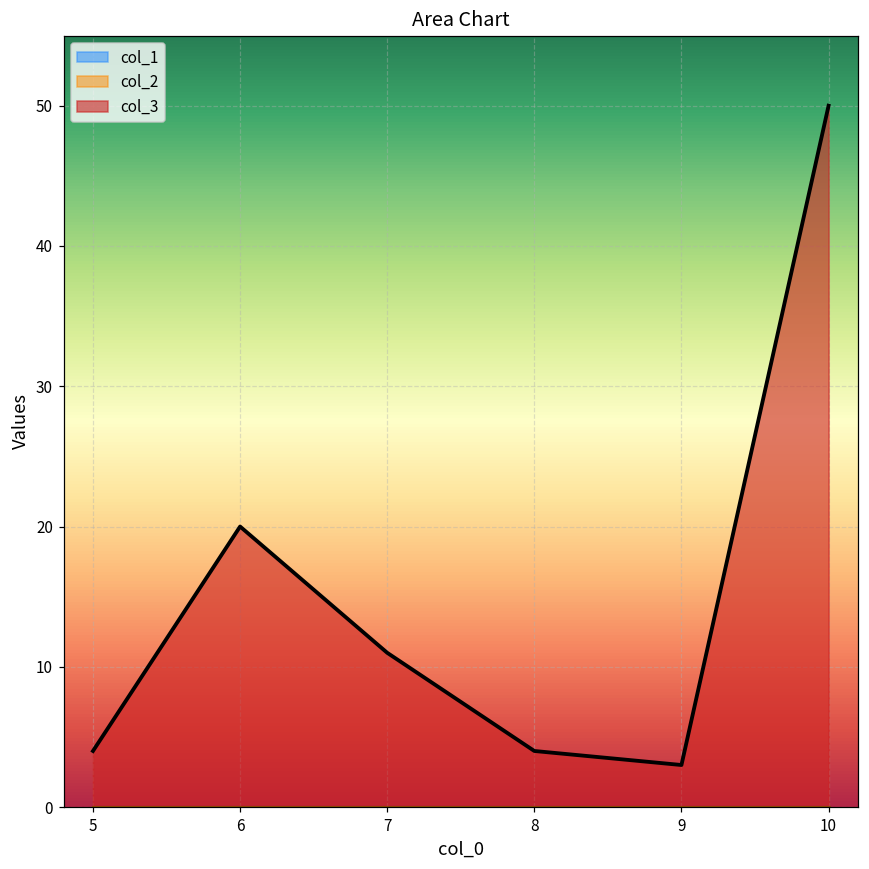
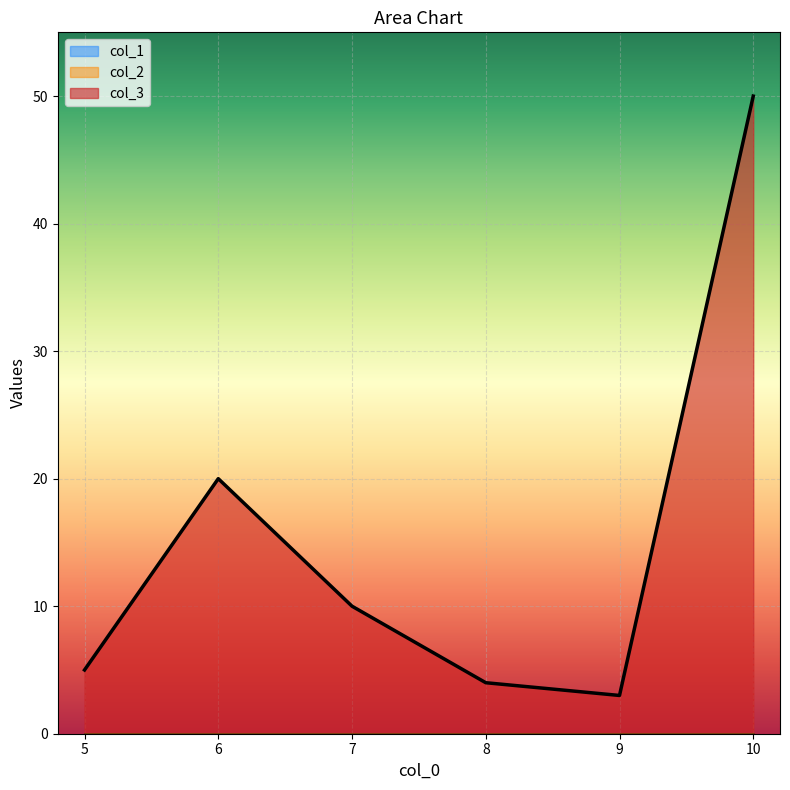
col_3, 5: 4 -> 5
col_3, 7: 11 -> 10
